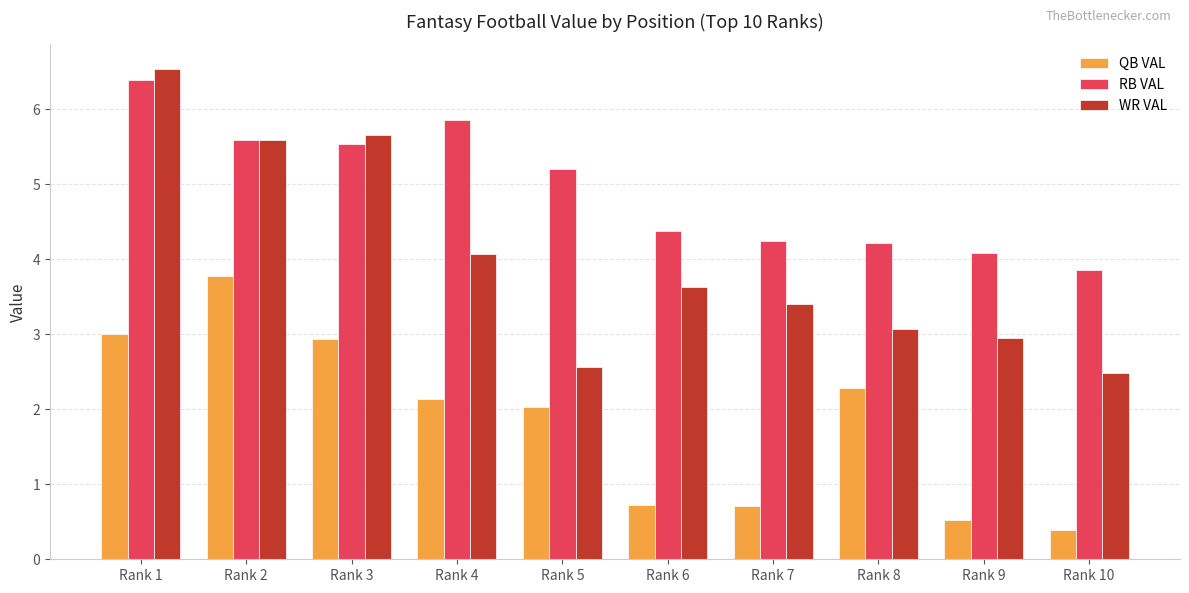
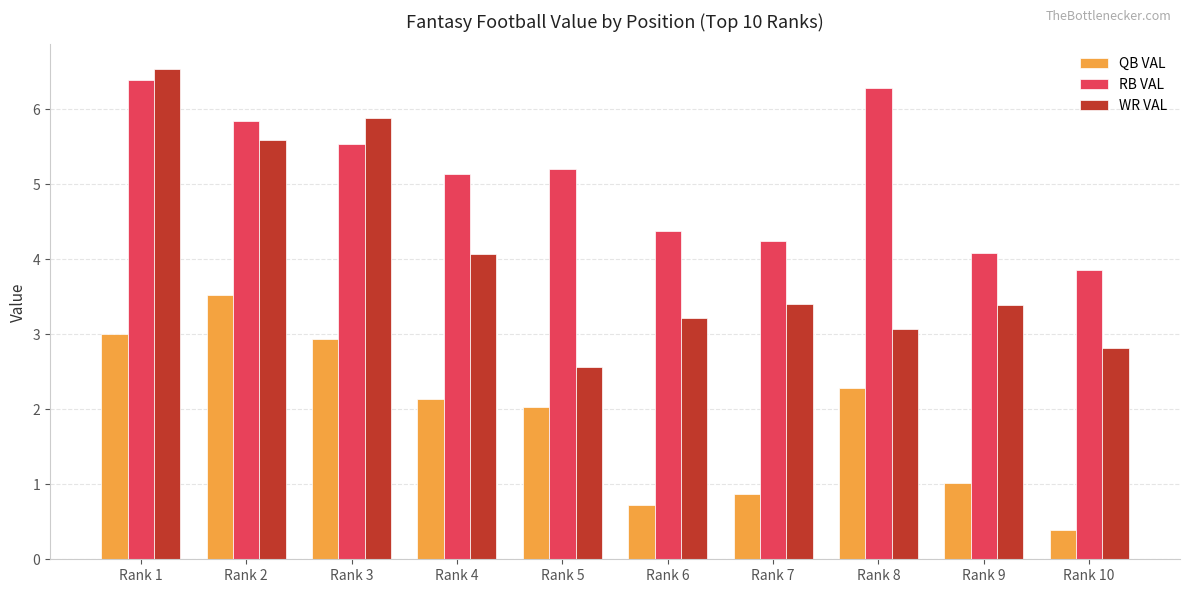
QB VAL, Rank 2: 3.8 -> 3.5
RB VAL, Rank 2: 5.6 -> 5.8
WR VAL, Rank 3: 5.7 -> 5.9
RB VAL, Rank 4: 5.9 -> 5.1
WR VAL, Rank 6: 3.6 -> 3.2
QB VAL, Rank 7: 0.7 -> 0.9
RB VAL, Rank 8: 4.2 -> 6.3
QB VAL, Rank 9: 0.5 -> 1.0
WR VAL, Rank 9: 3.0 -> 3.4
WR VAL, Rank 10: 2.5 -> 2.8
